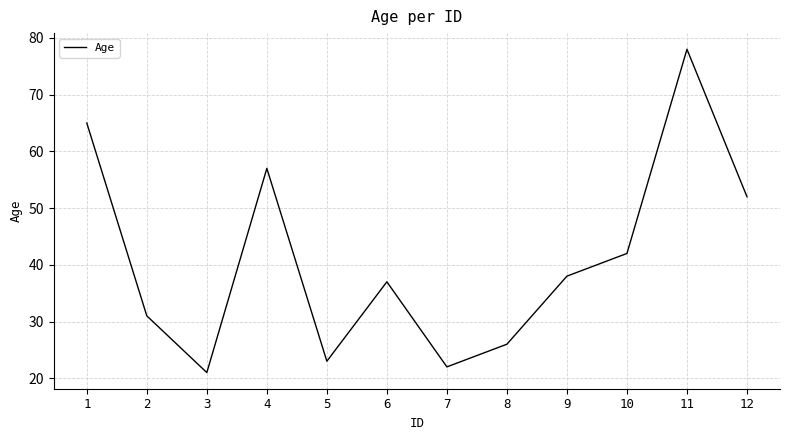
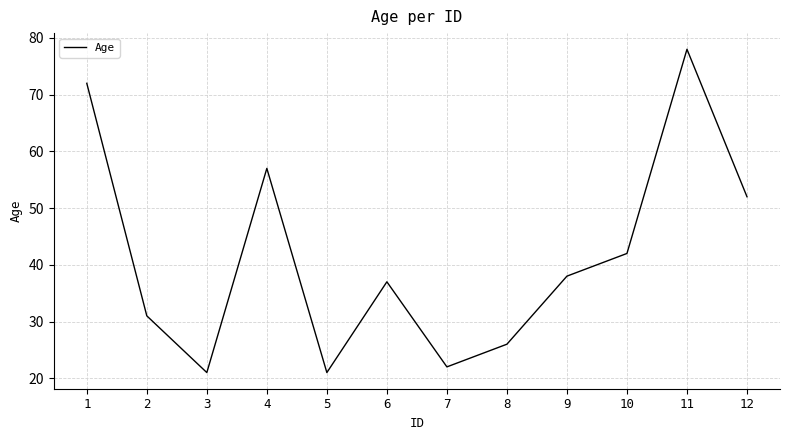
1: 65 -> 72
5: 23 -> 21
